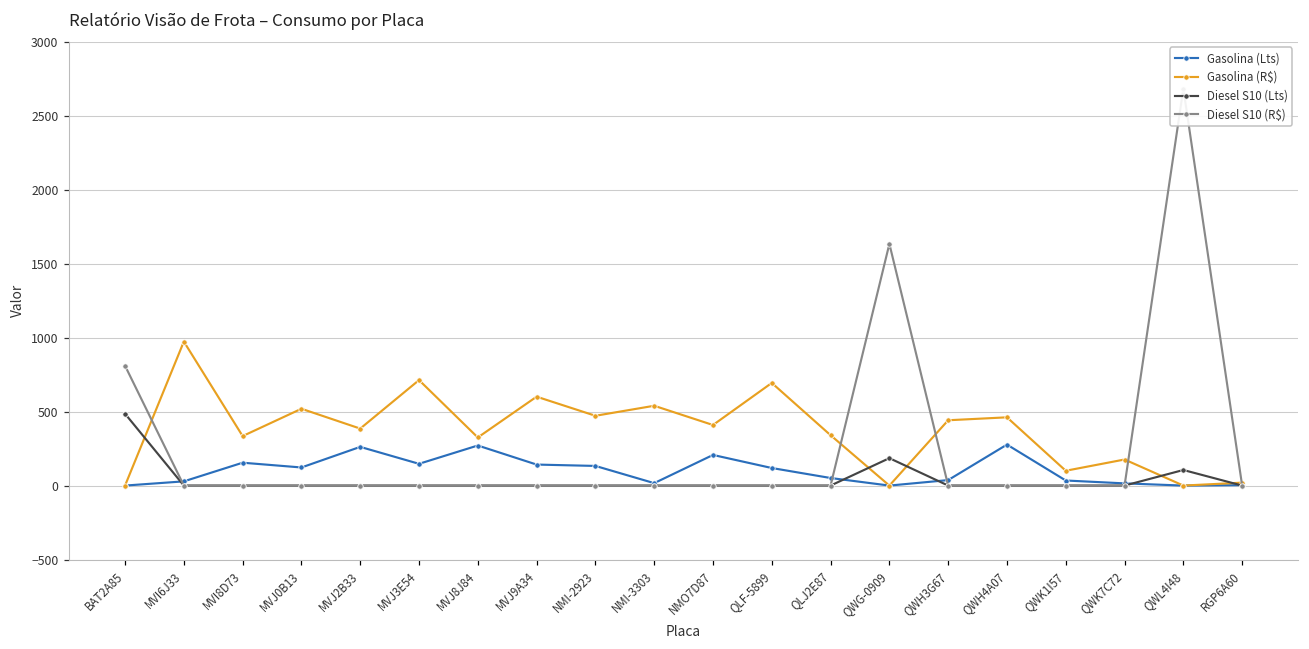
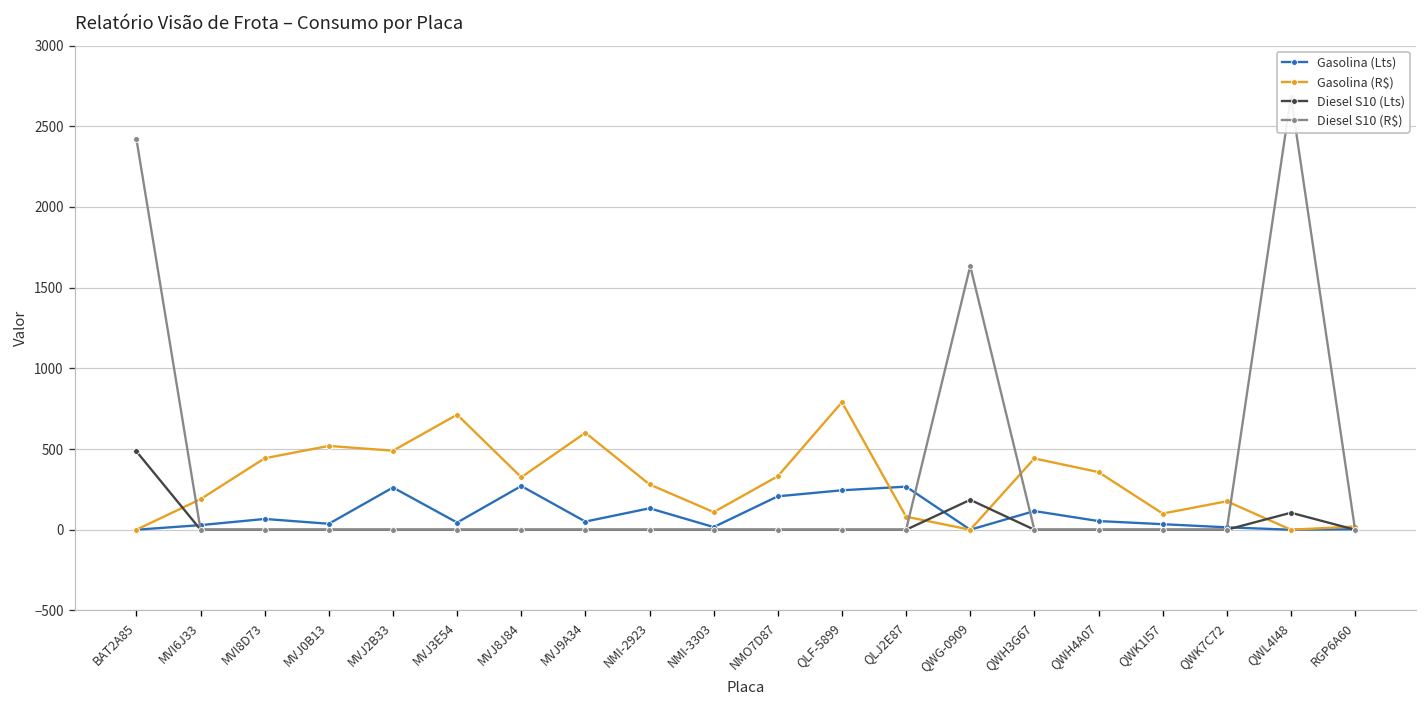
Diesel S10 (R$), BAT2A85: 810 -> 2420
Gasolina (R$), MVI6J33: 970 -> 190
Gasolina (Lts), MVI8D73: 150 -> 70
Gasolina (R$), MVI8D73: 330 -> 440
Gasolina (Lts), MVJ0B13: 120 -> 40
Gasolina (R$), MVJ2B33: 390 -> 490
Gasolina (Lts), MVJ3E54: 150 -> 40
Gasolina (Lts), MVJ9A34: 140 -> 50
Gasolina (R$), NMI-2923: 470 -> 280
Gasolina (R$), NMI-3303: 540 -> 110
Gasolina (R$), NMO7D87: 410 -> 330
Gasolina (Lts), QLF-5899: 120 -> 240
Gasolina (R$), QLF-5899: 690 -> 790
Gasolina (Lts), QLJ2E87: 50 -> 270
Gasolina (R$), QLJ2E87: 340 -> 80
Gasolina (Lts), QWH3G67: 40 -> 120
Gasolina (Lts), QWH4A07: 280 -> 50
Gasolina (R$), QWH4A07: 460 -> 360
